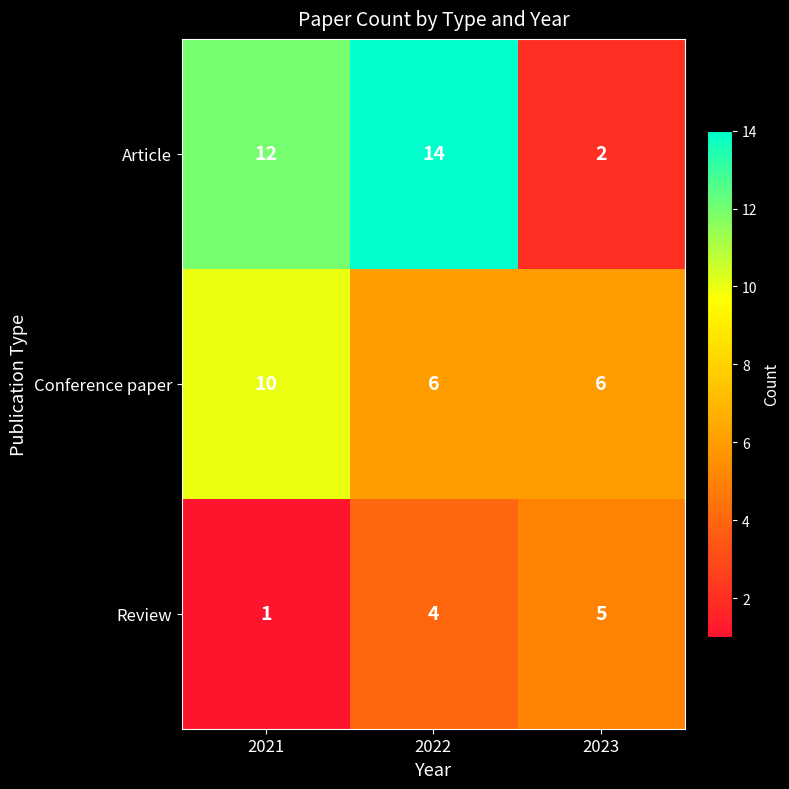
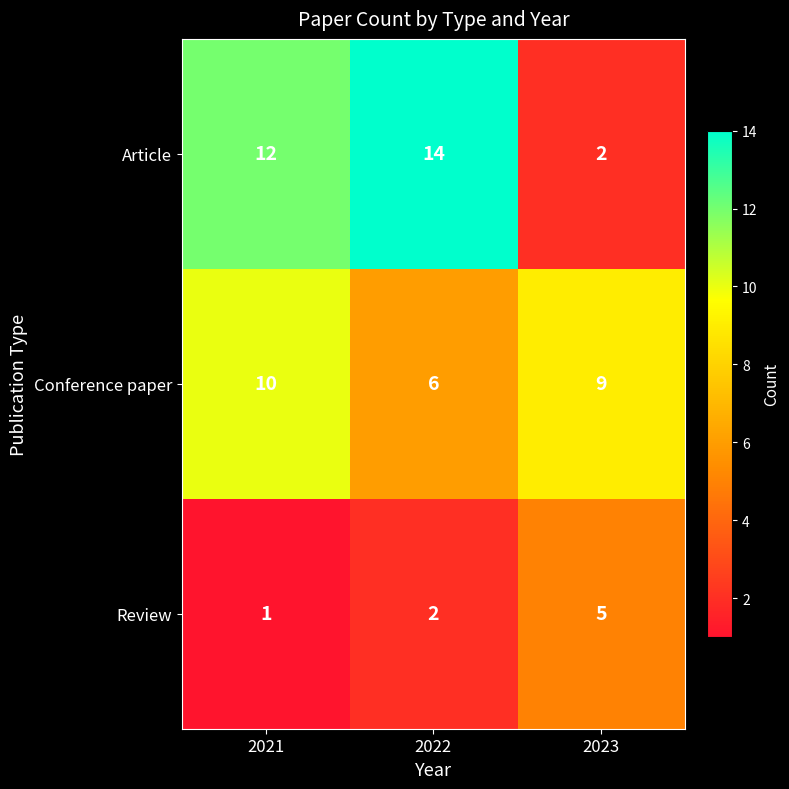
Conference paper, 2023: 6 -> 9
Review, 2022: 4 -> 2
